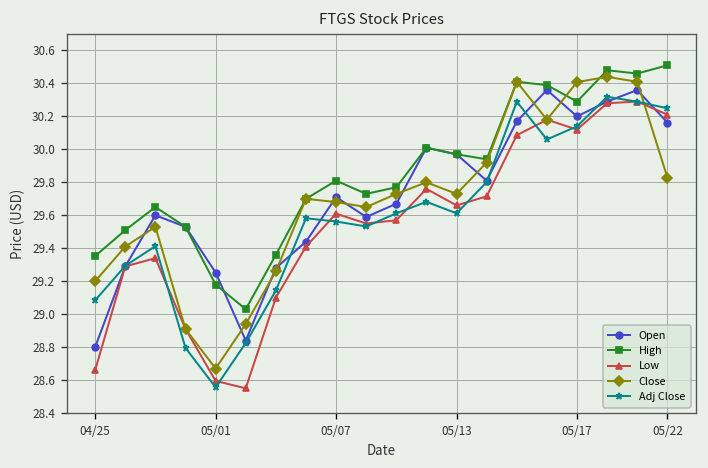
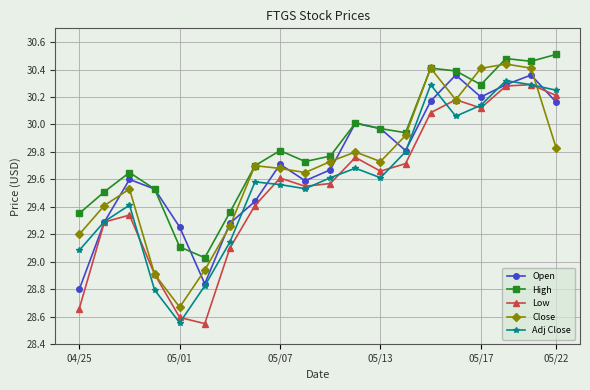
High, 05/01: 29.18 -> 29.11
